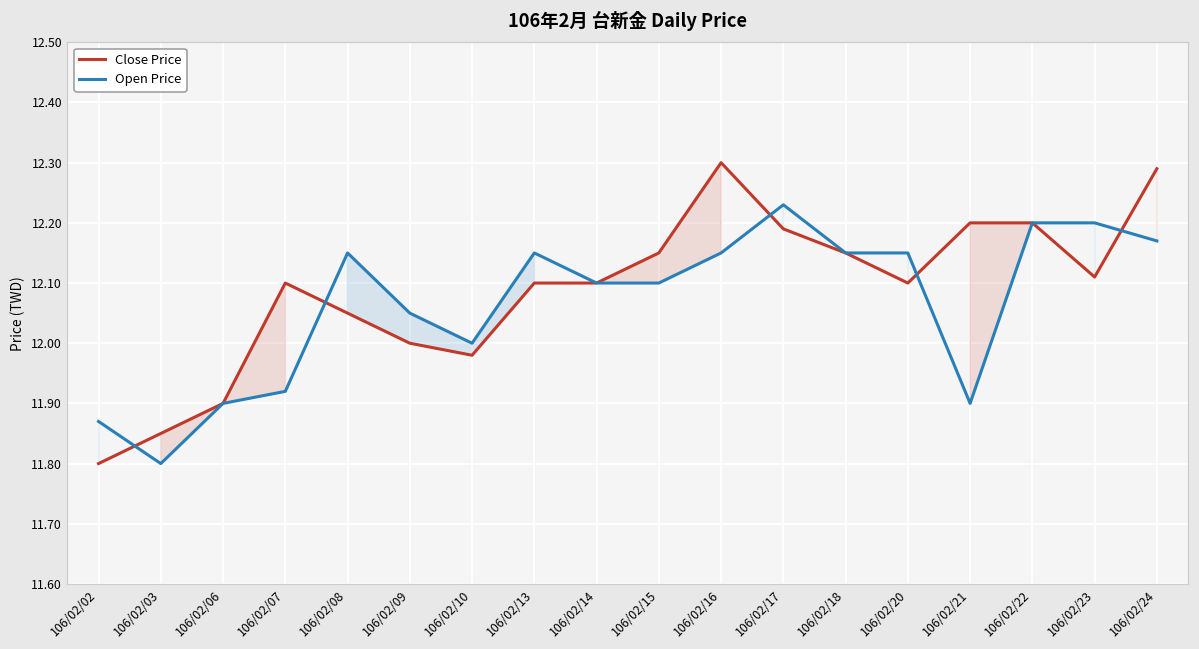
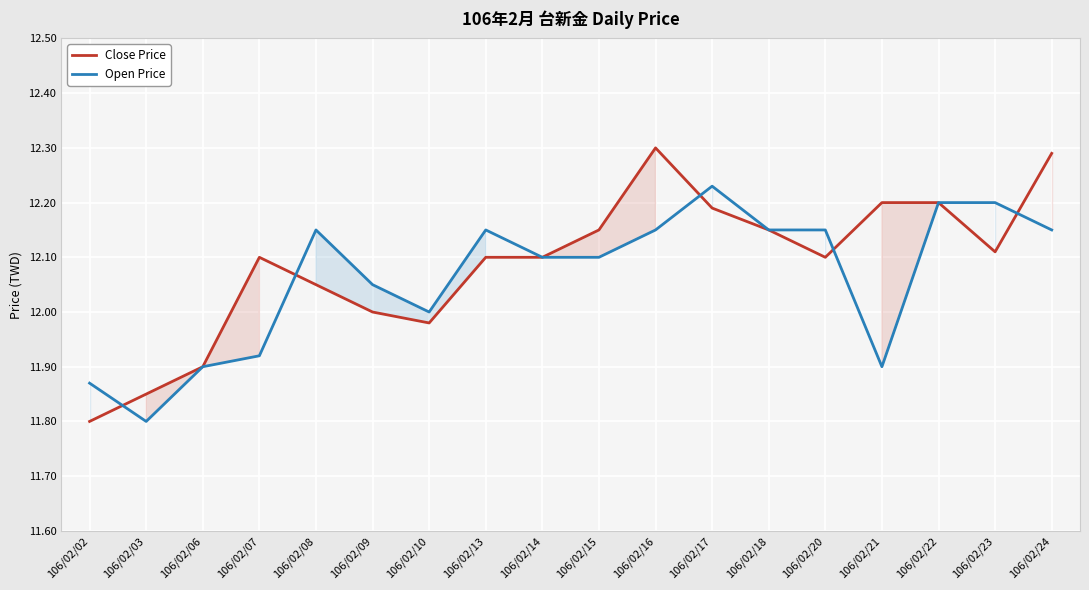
Open Price, 106/02/24: 12.17 -> 12.15
